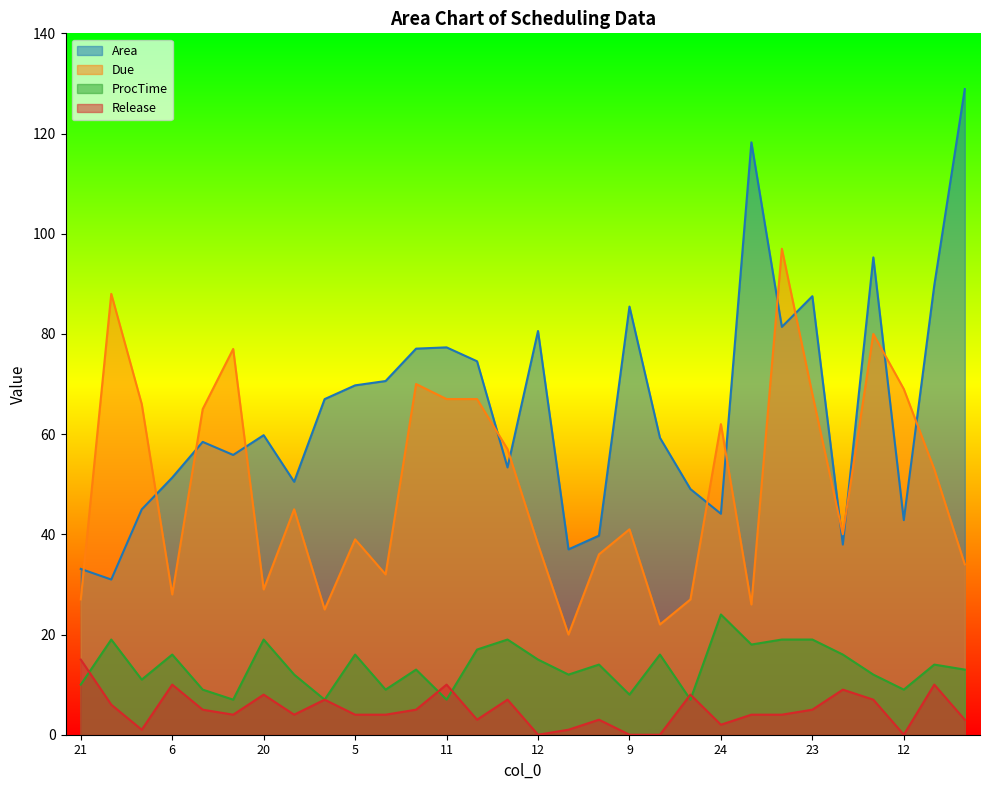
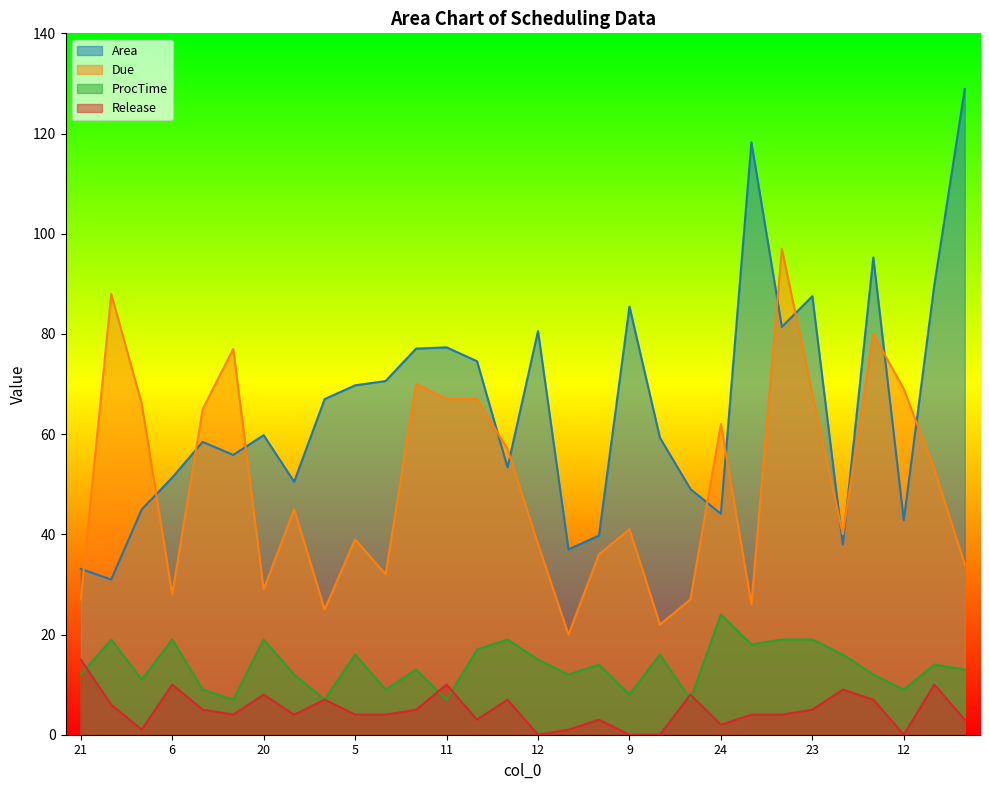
ProcTime, 21: 10 -> 12
ProcTime, 6: 16 -> 19
